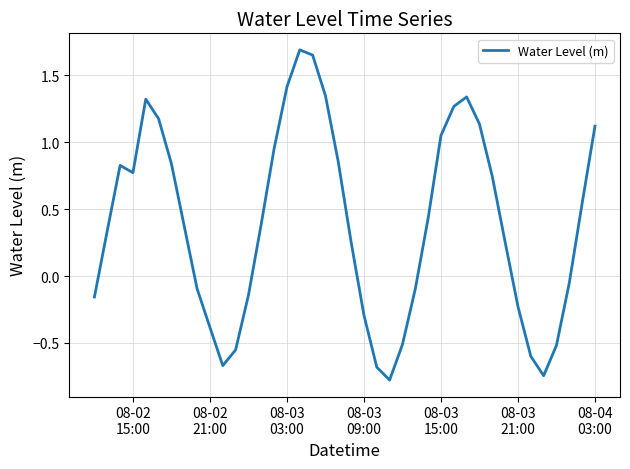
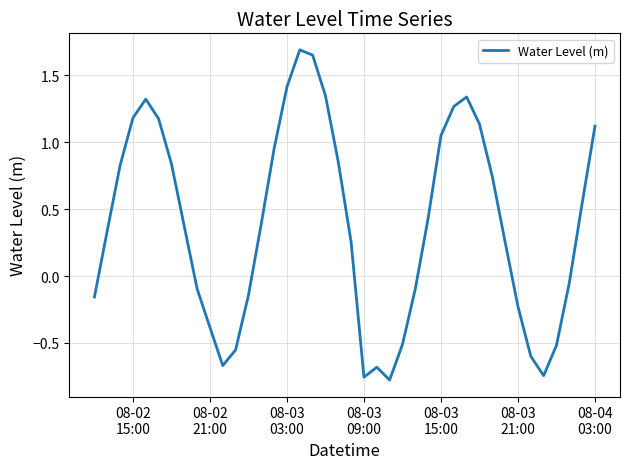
08-02 15:00: 0.77 -> 1.18
08-03 09:00: -0.29 -> -0.76
